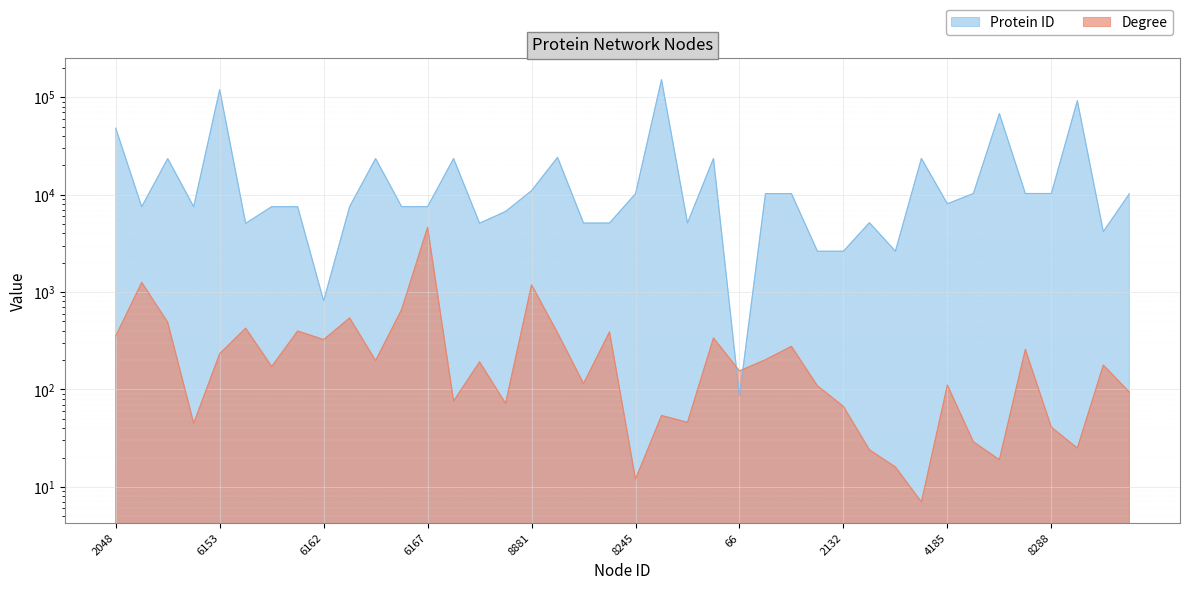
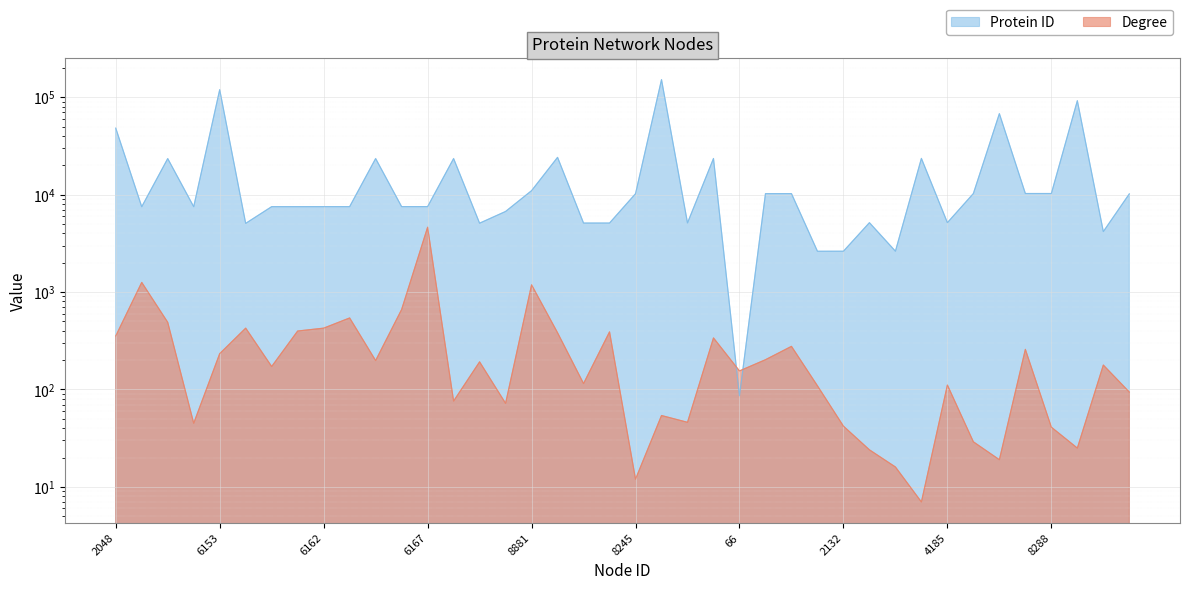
Protein ID, 6162: 800 -> 8000
Degree, 6162: 330 -> 400
Degree, 2132: 70 -> 42
Protein ID, 4185: 8000 -> 5000
